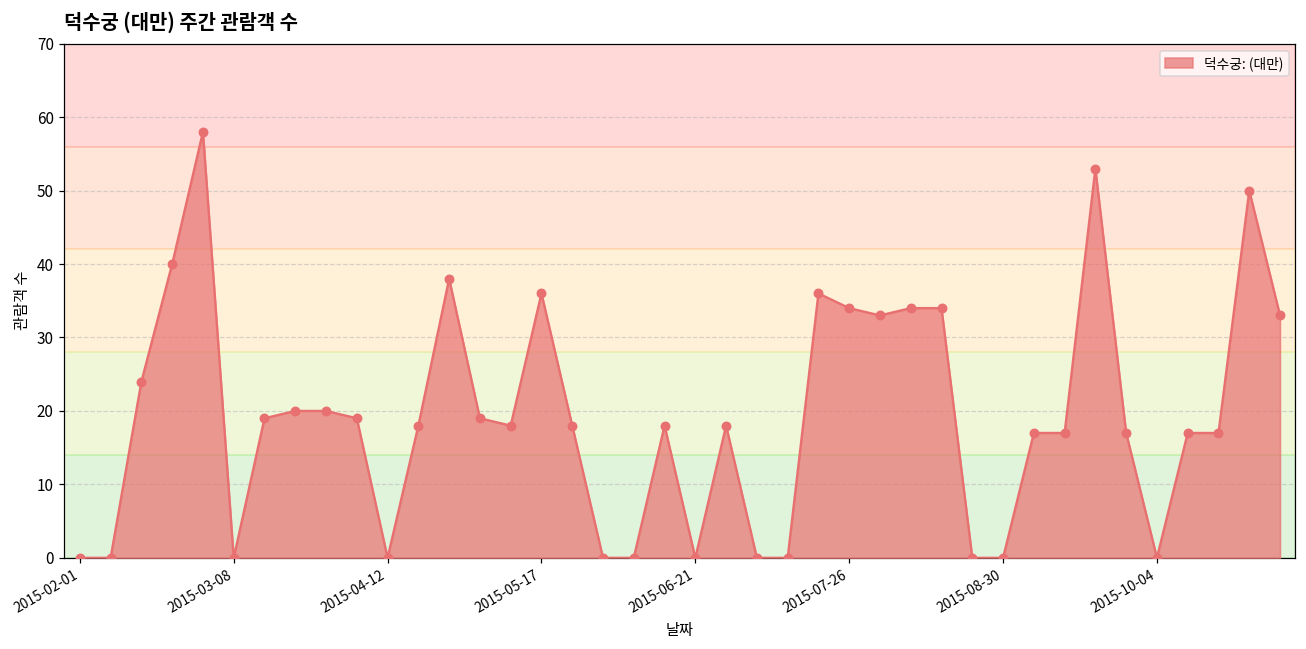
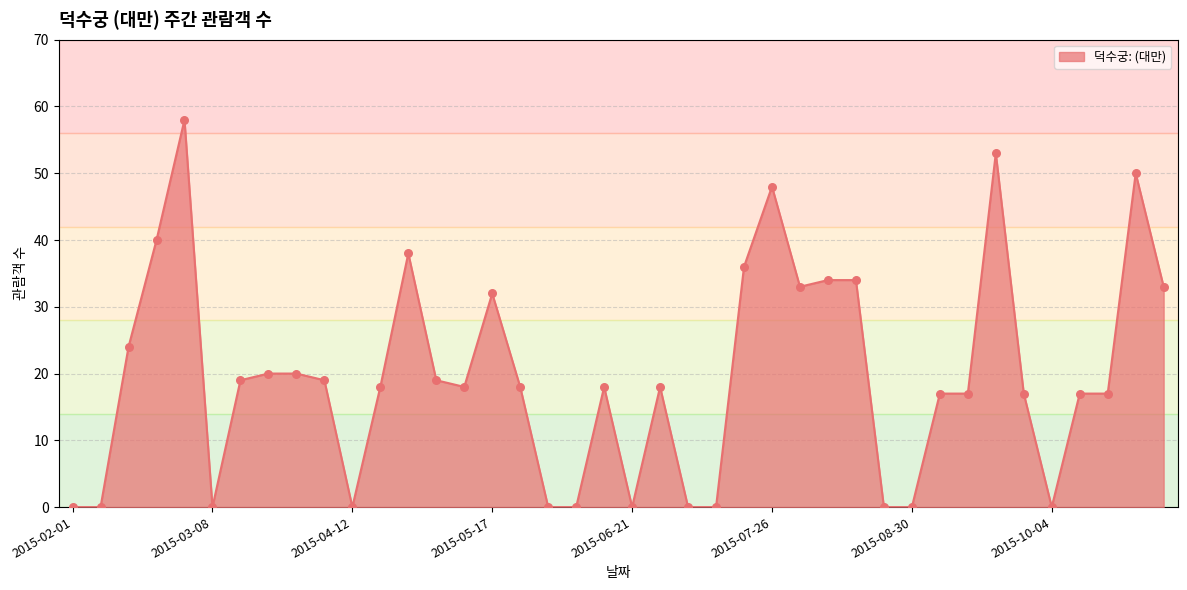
2015-05-17: 36 -> 32
2015-07-26: 34 -> 48
